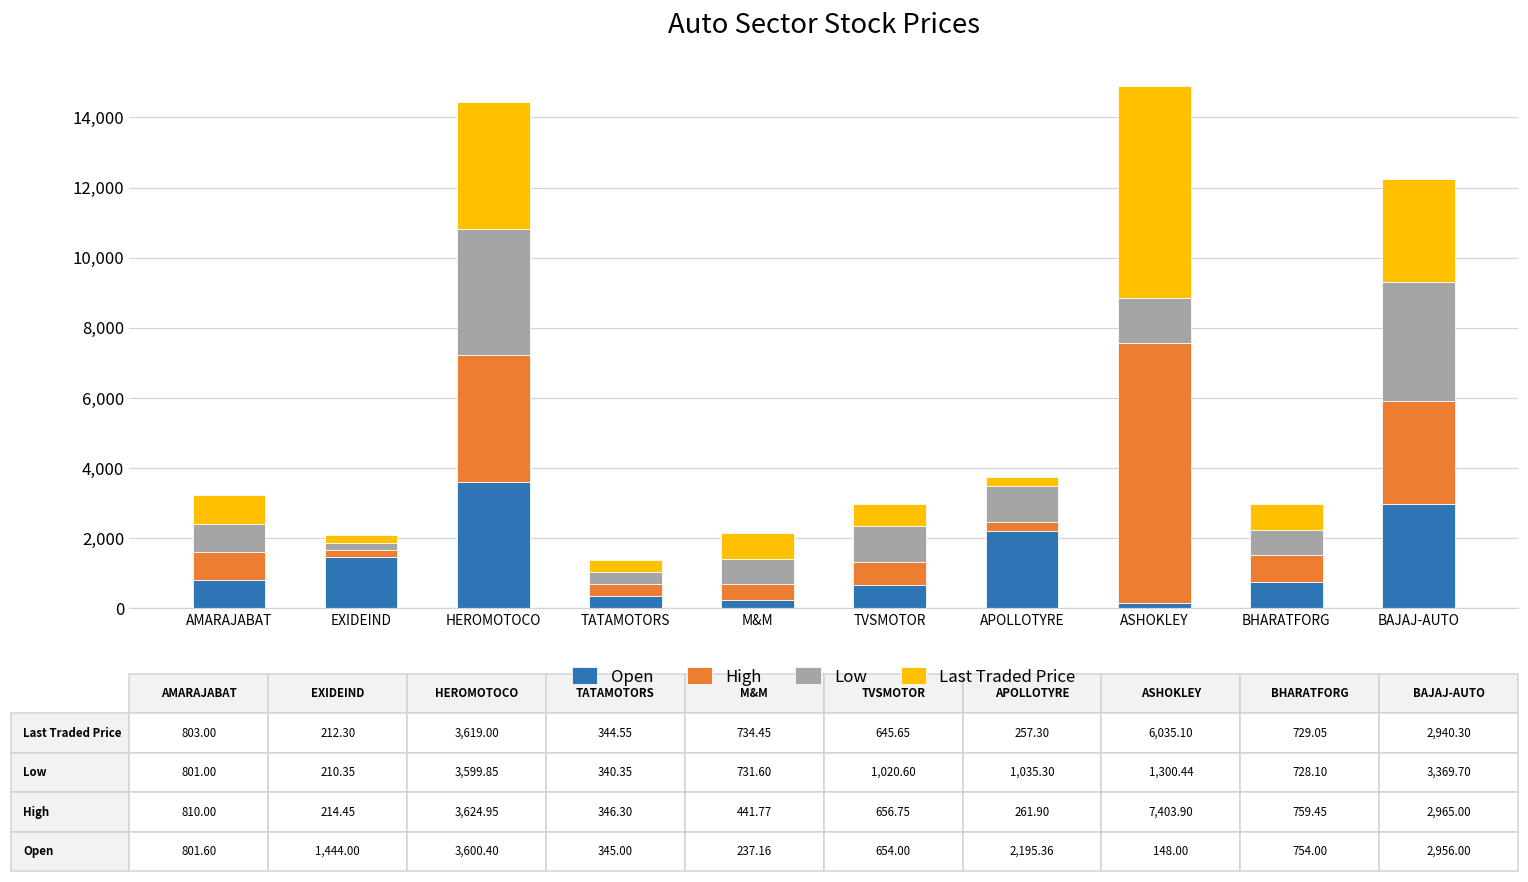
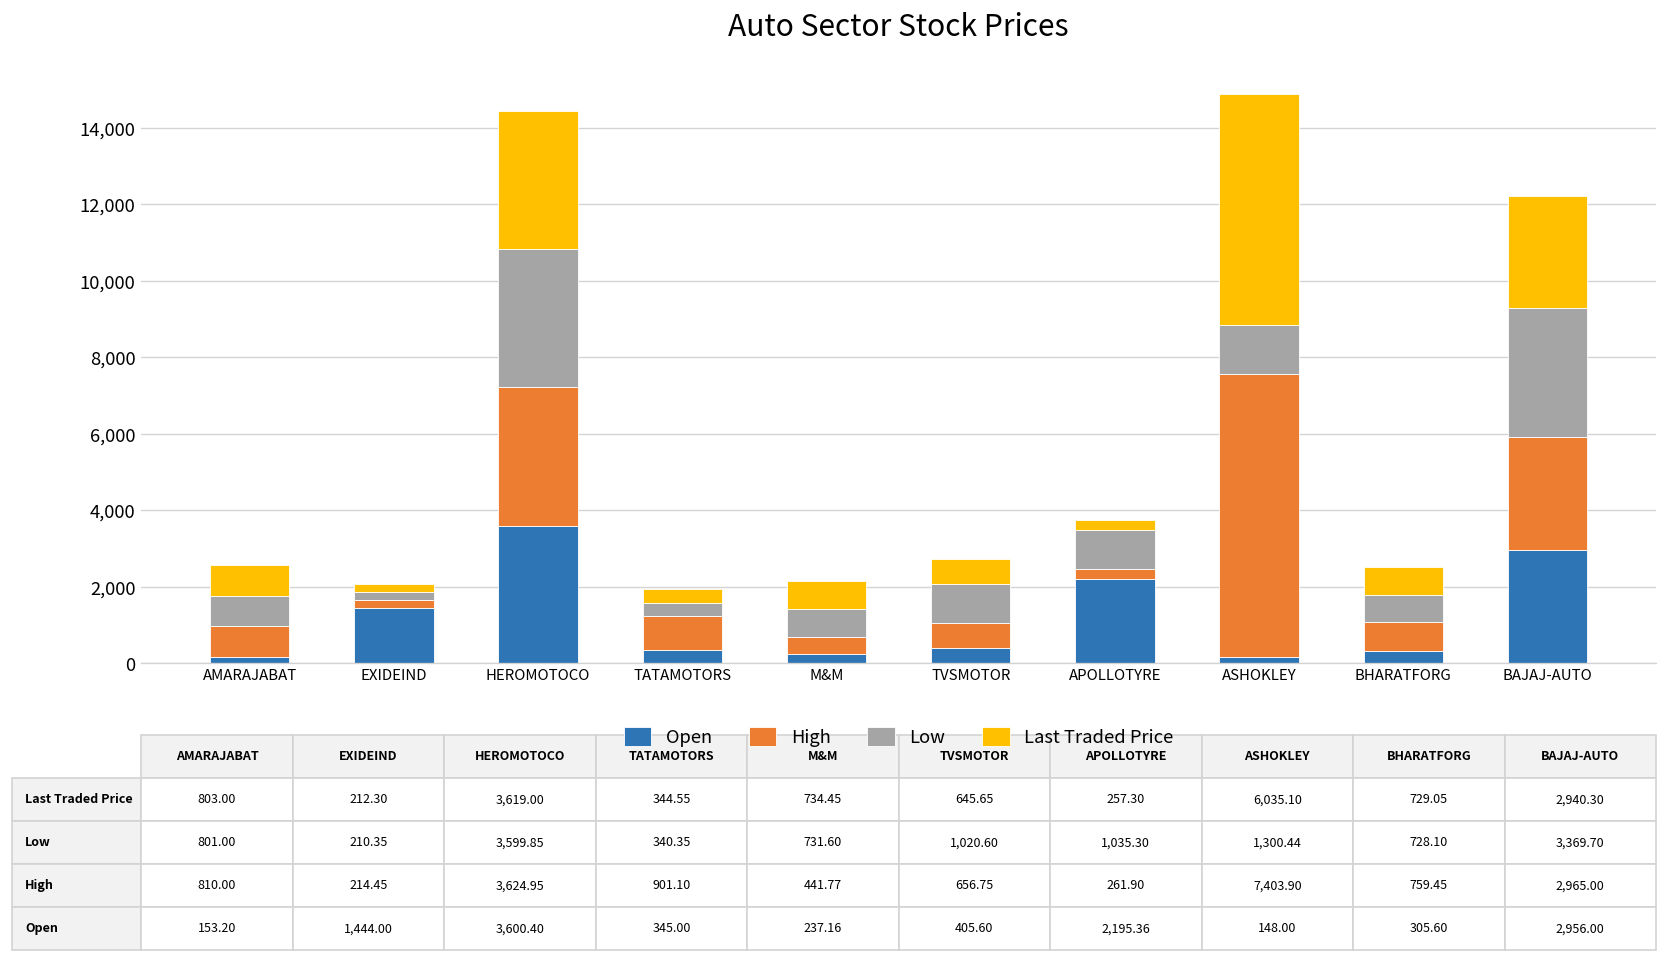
Open, AMARAJABAT: 801.60 -> 153.20
High, TATAMOTORS: 346.30 -> 901.10
Open, TVSMOTOR: 654.00 -> 405.60
Open, BHARATFORG: 754.00 -> 305.60
